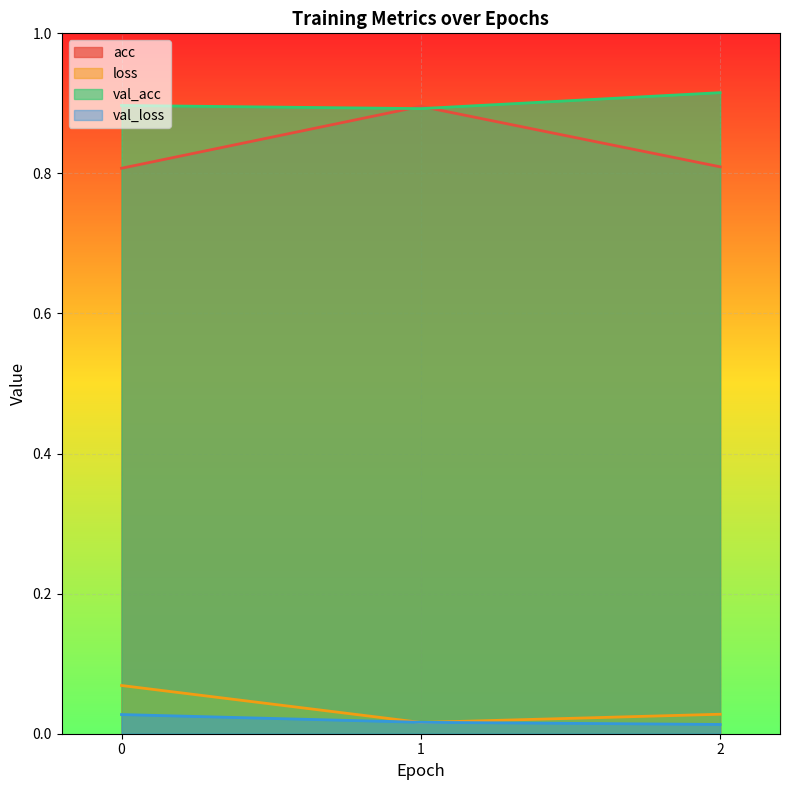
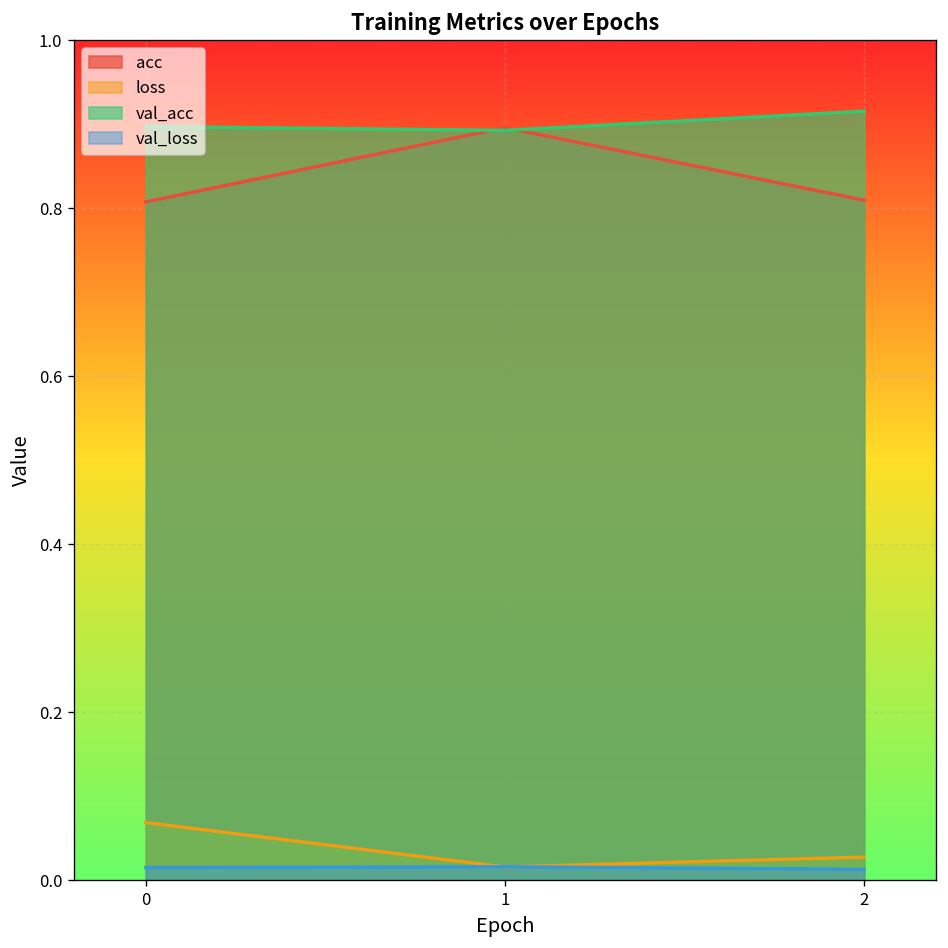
val_loss, 0: 0.03 -> 0.02
